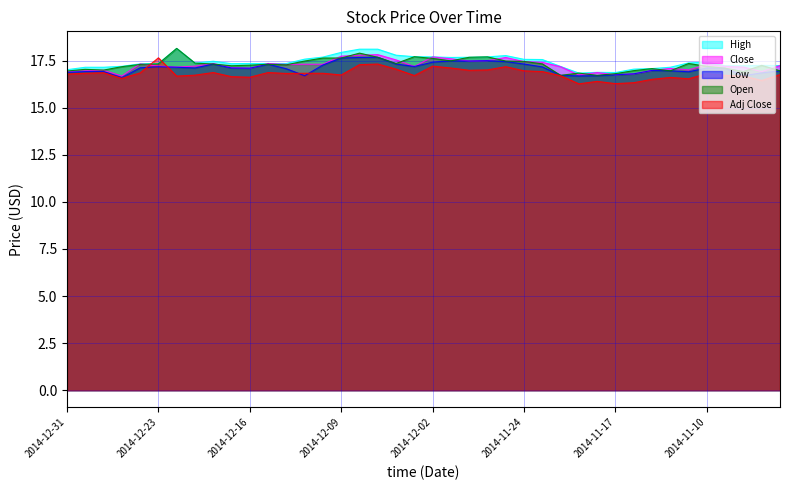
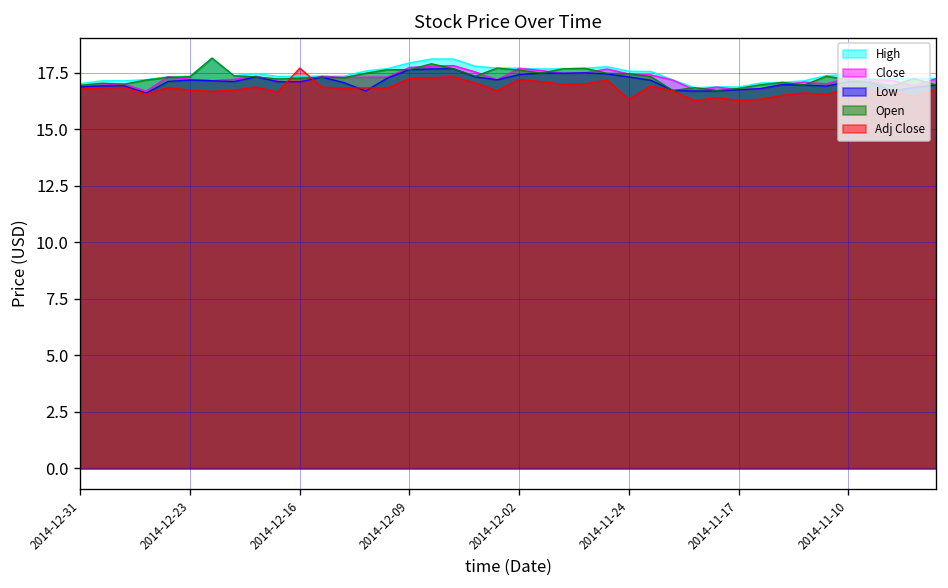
Adj Close, 2014-12-23: 17.7 -> 16.7
Adj Close, 2014-12-16: 16.6 -> 17.7
Adj Close, 2014-12-09: 16.7 -> 17.3
Adj Close, 2014-11-24: 17.0 -> 16.3
